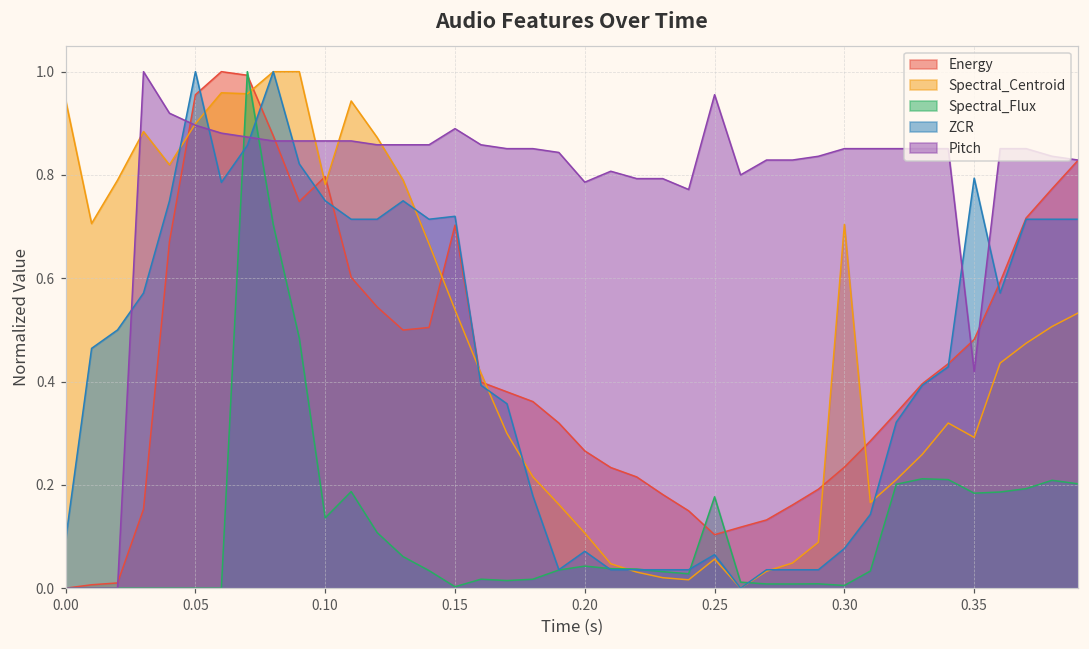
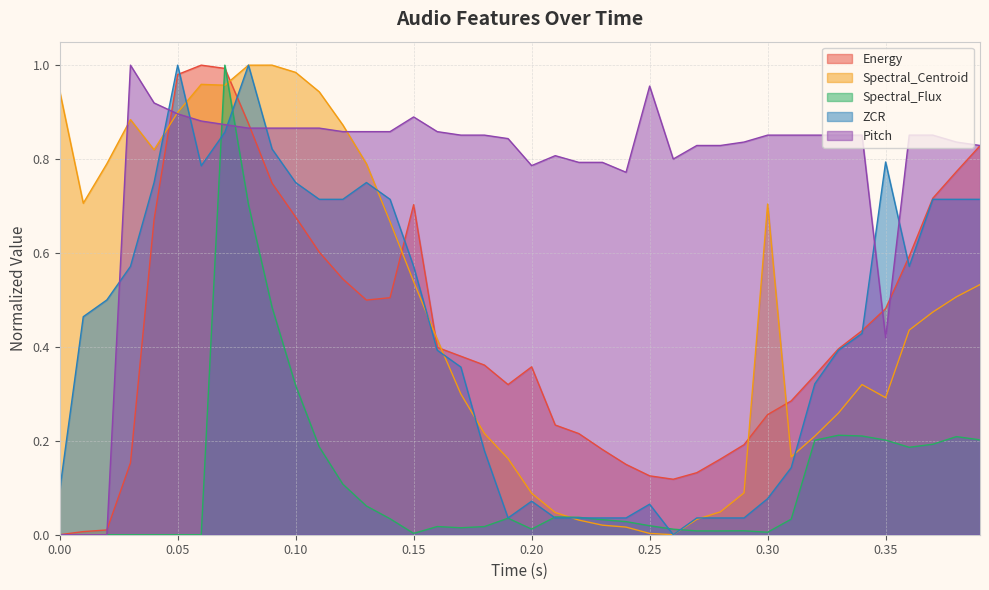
Energy, 0.05: 0.96 -> 0.98
Energy, 0.10: 0.80 -> 0.68
Spectral_Centroid, 0.10: 0.78 -> 0.98
Spectral_Flux, 0.10: 0.14 -> 0.32
ZCR, 0.15: 0.72 -> 0.57
Energy, 0.20: 0.27 -> 0.36
Spectral_Centroid, 0.20: 0.11 -> 0.09
Spectral_Flux, 0.20: 0.04 -> 0.01
Energy, 0.25: 0.10 -> 0.13
Spectral_Centroid, 0.25: 0.06 -> 0.00
Spectral_Flux, 0.25: 0.18 -> 0.02
Energy, 0.30: 0.23 -> 0.26
Spectral_Flux, 0.35: 0.18 -> 0.20
